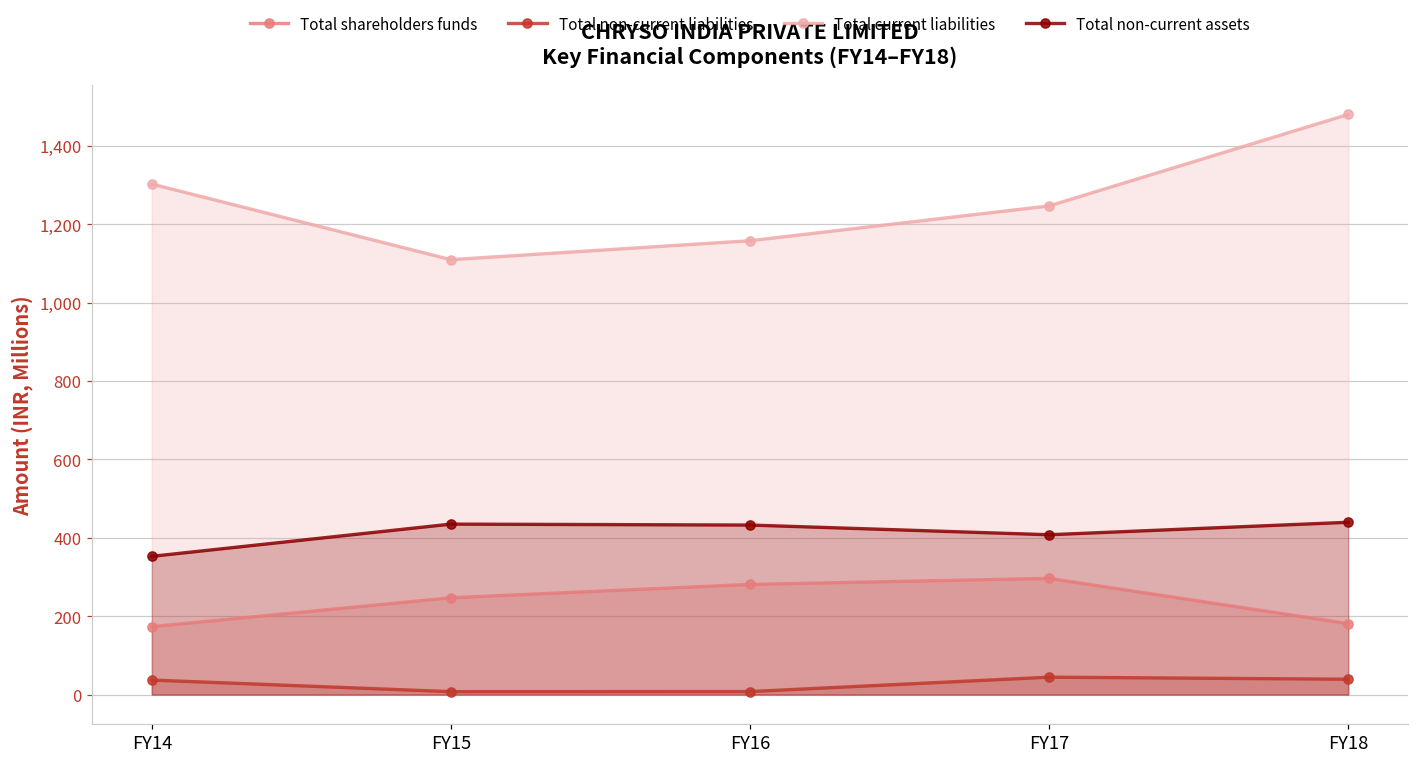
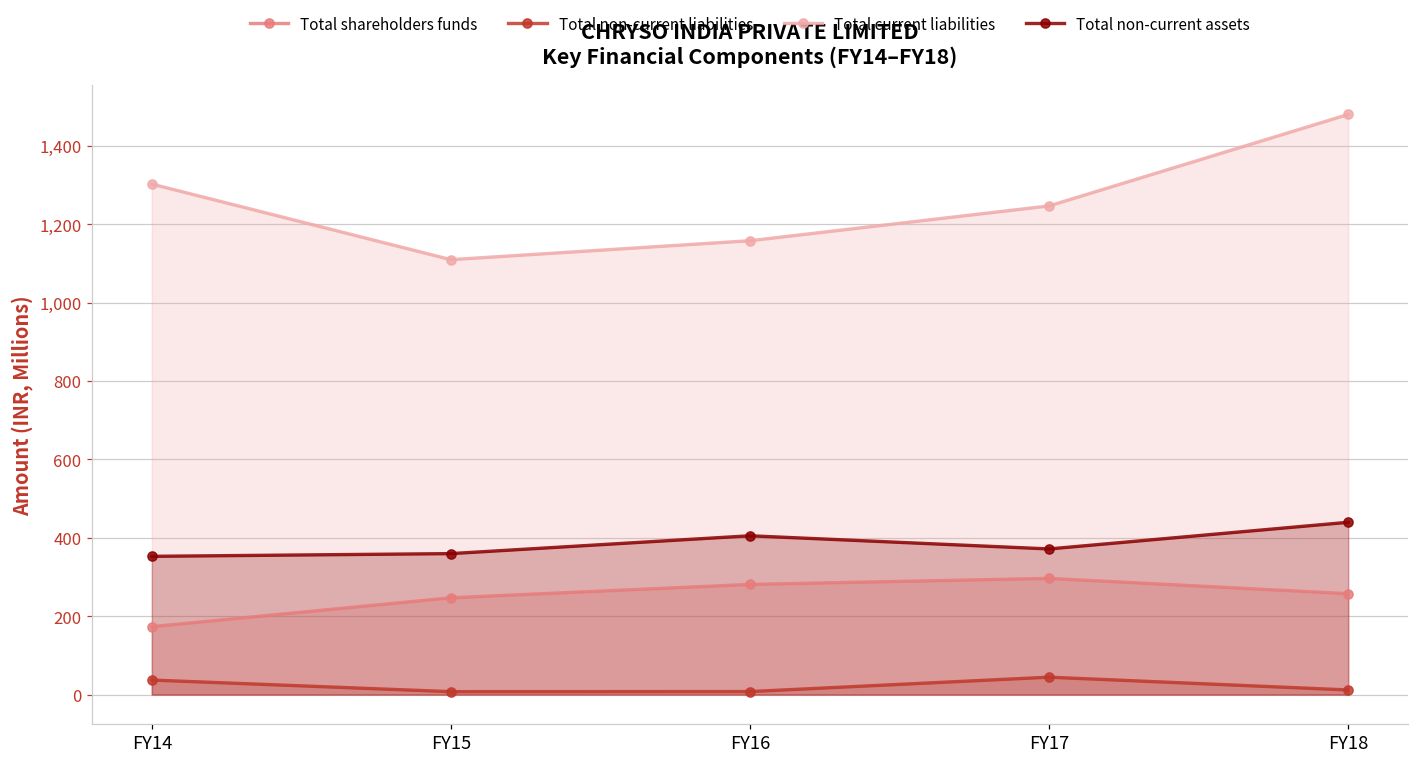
Total non-current assets, FY15: 430 -> 360
Total non-current assets, FY16: 430 -> 410
Total non-current assets, FY17: 410 -> 370
Total shareholders funds, FY18: 180 -> 260
Total non-current liabilities, FY18: 40 -> 10
